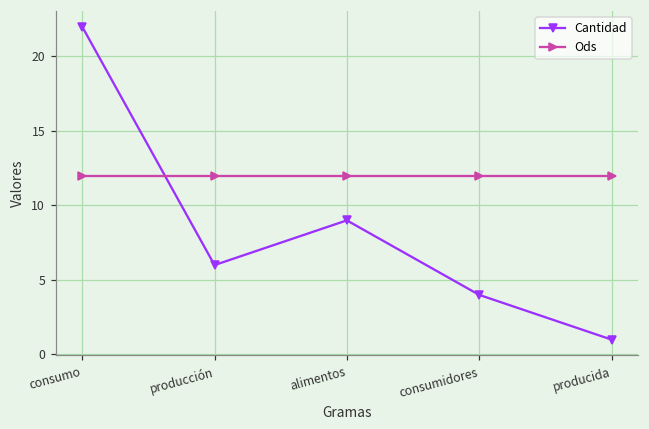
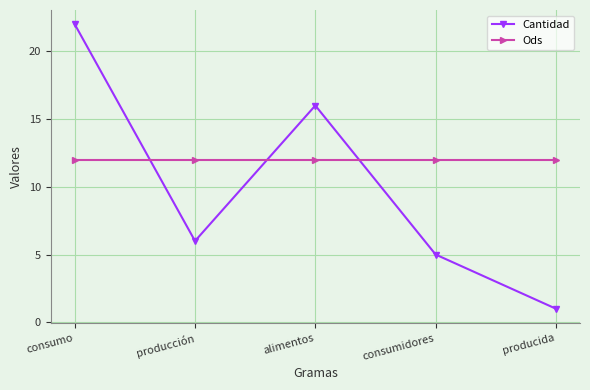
Cantidad, alimentos: 9 -> 16
Cantidad, consumidores: 4 -> 5
